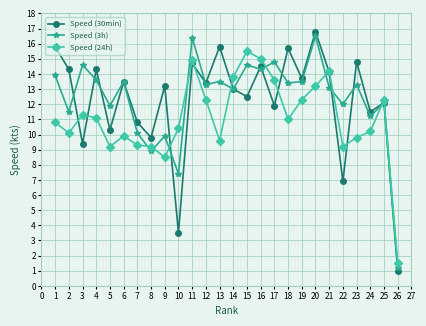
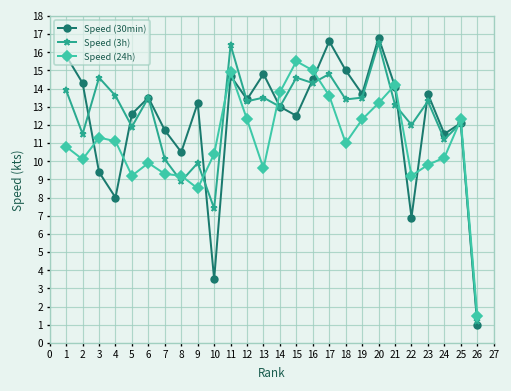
Speed (30min), 4: 14.3 -> 8.0
Speed (30min), 5: 10.3 -> 12.6
Speed (30min), 7: 10.8 -> 11.7
Speed (30min), 8: 9.8 -> 10.5
Speed (30min), 13: 15.8 -> 14.8
Speed (30min), 17: 11.9 -> 16.6
Speed (30min), 18: 15.7 -> 15.0
Speed (30min), 23: 14.8 -> 13.7
